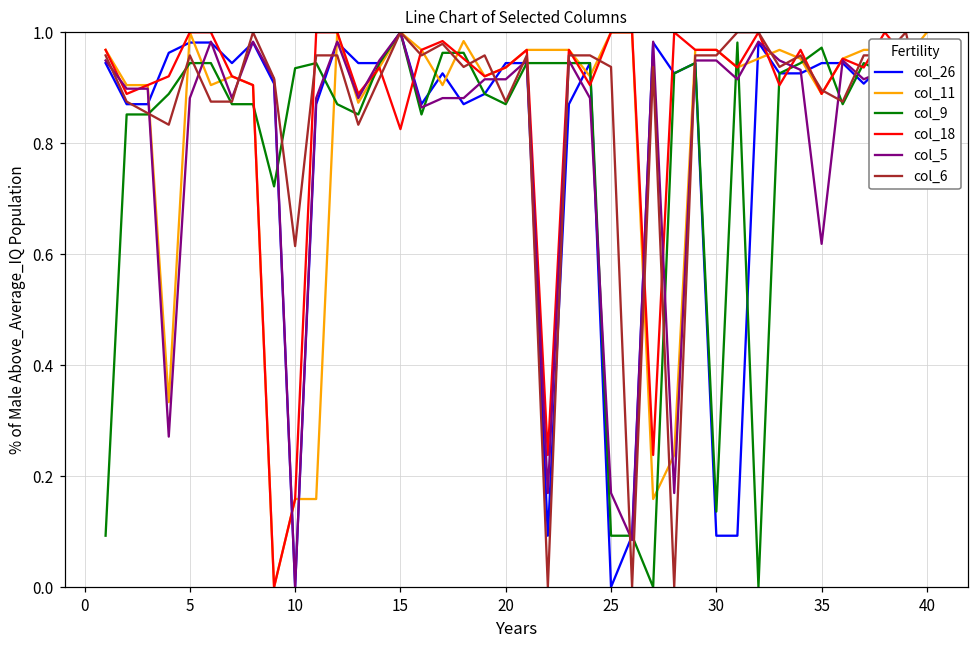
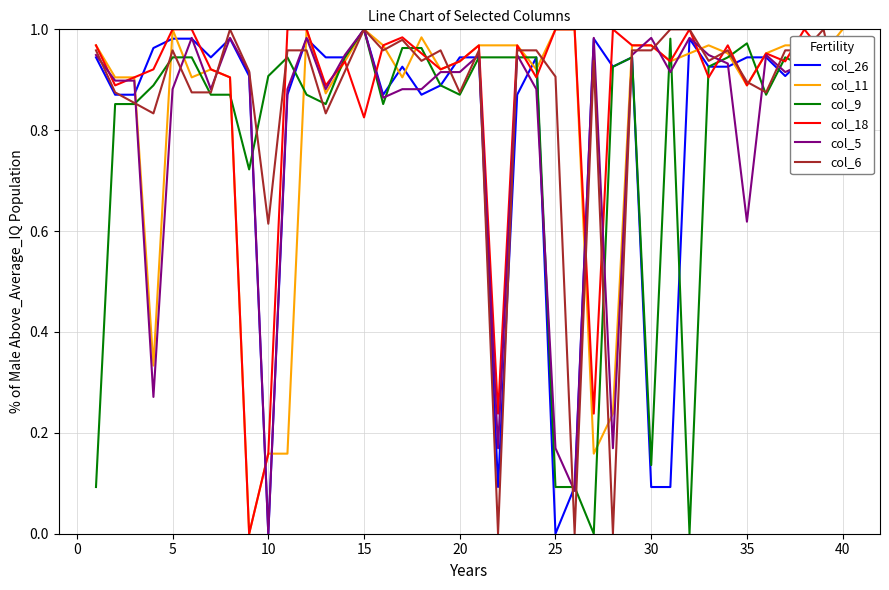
col_9, 10: 0.94 -> 0.91
col_6, 25: 0.94 -> 0.91
col_5, 30: 0.95 -> 0.98
